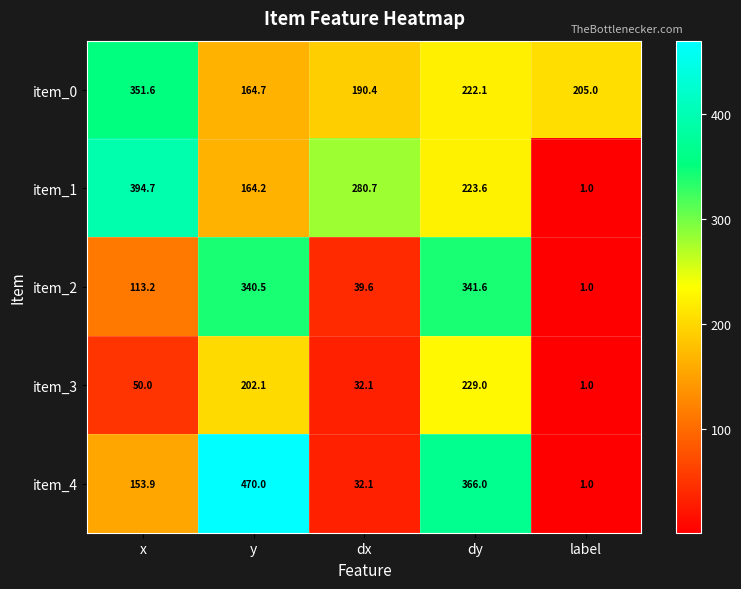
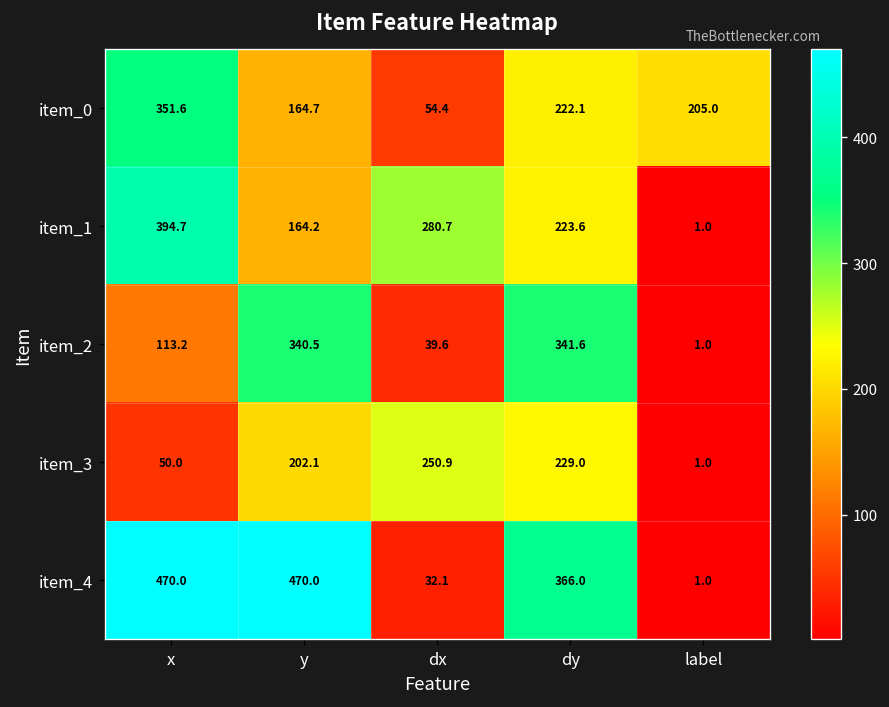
item_0, dx: 190.4 -> 54.4
item_3, dx: 32.1 -> 250.9
item_4, x: 153.9 -> 470.0
